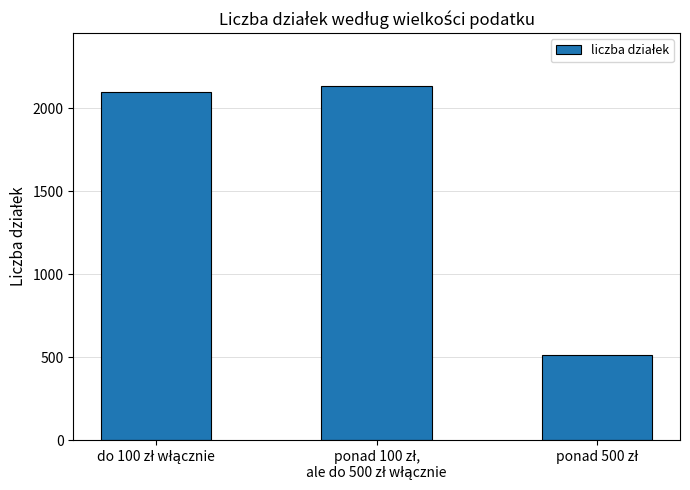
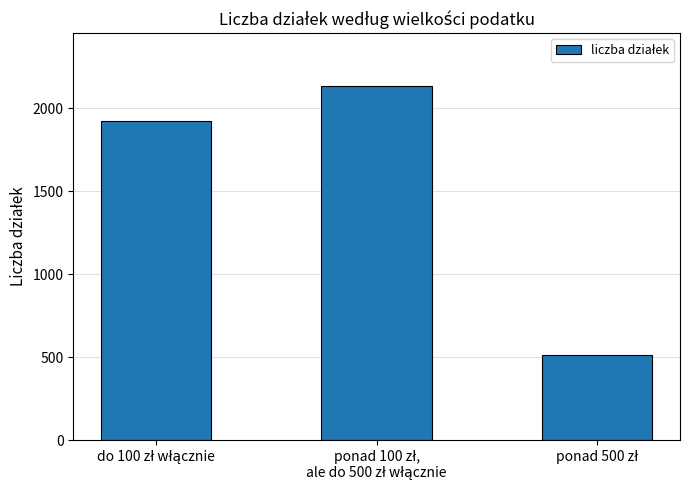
do 100 zł włącznie: 2100 -> 1920
